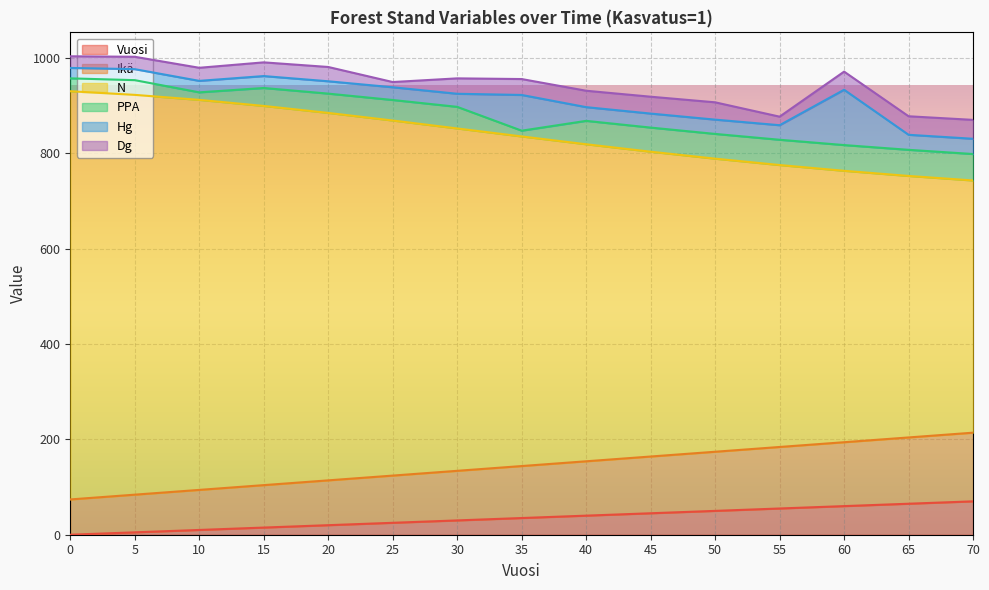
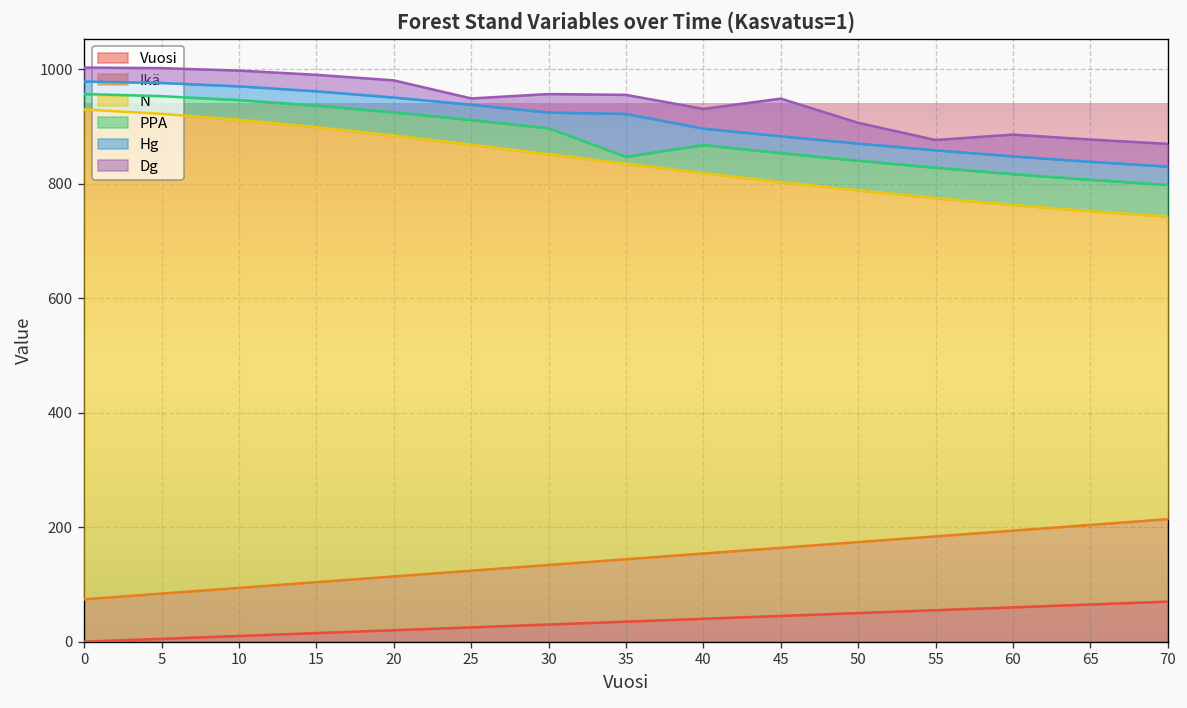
PPA, 10: 20 -> 30
Dg, 45: 40 -> 70
Hg, 60: 120 -> 30
